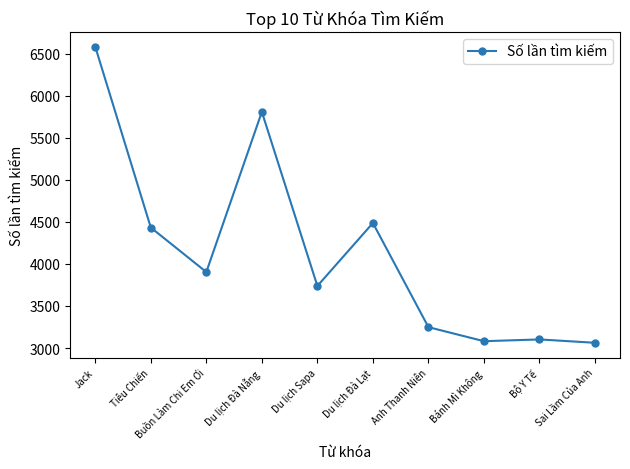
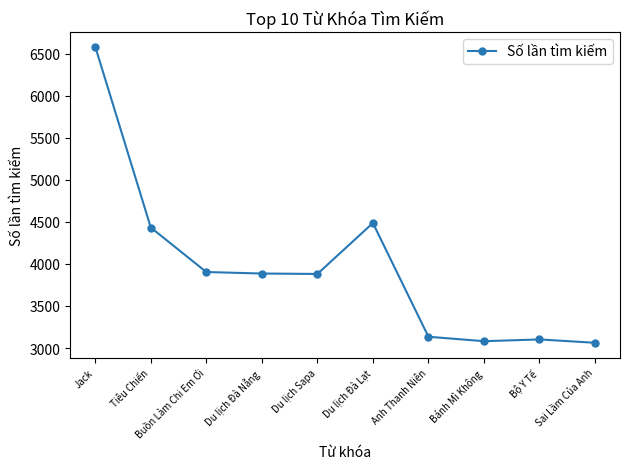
Du lịch Đà Nẵng: 5800 -> 3900
Du lịch Sapa: 3700 -> 3900
Anh Thanh Niên: 3200 -> 3100
